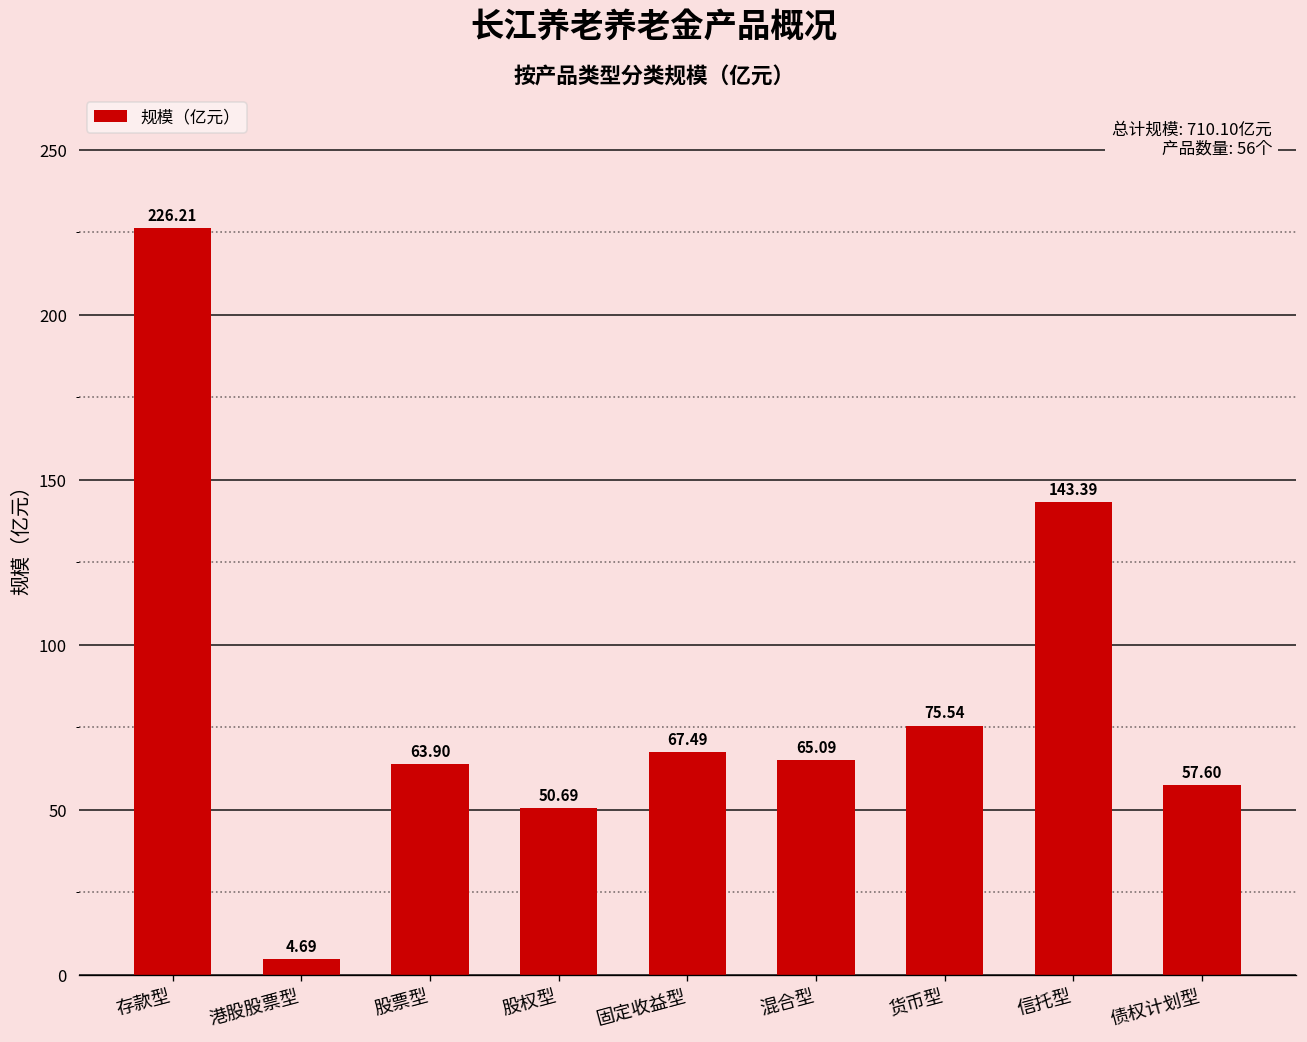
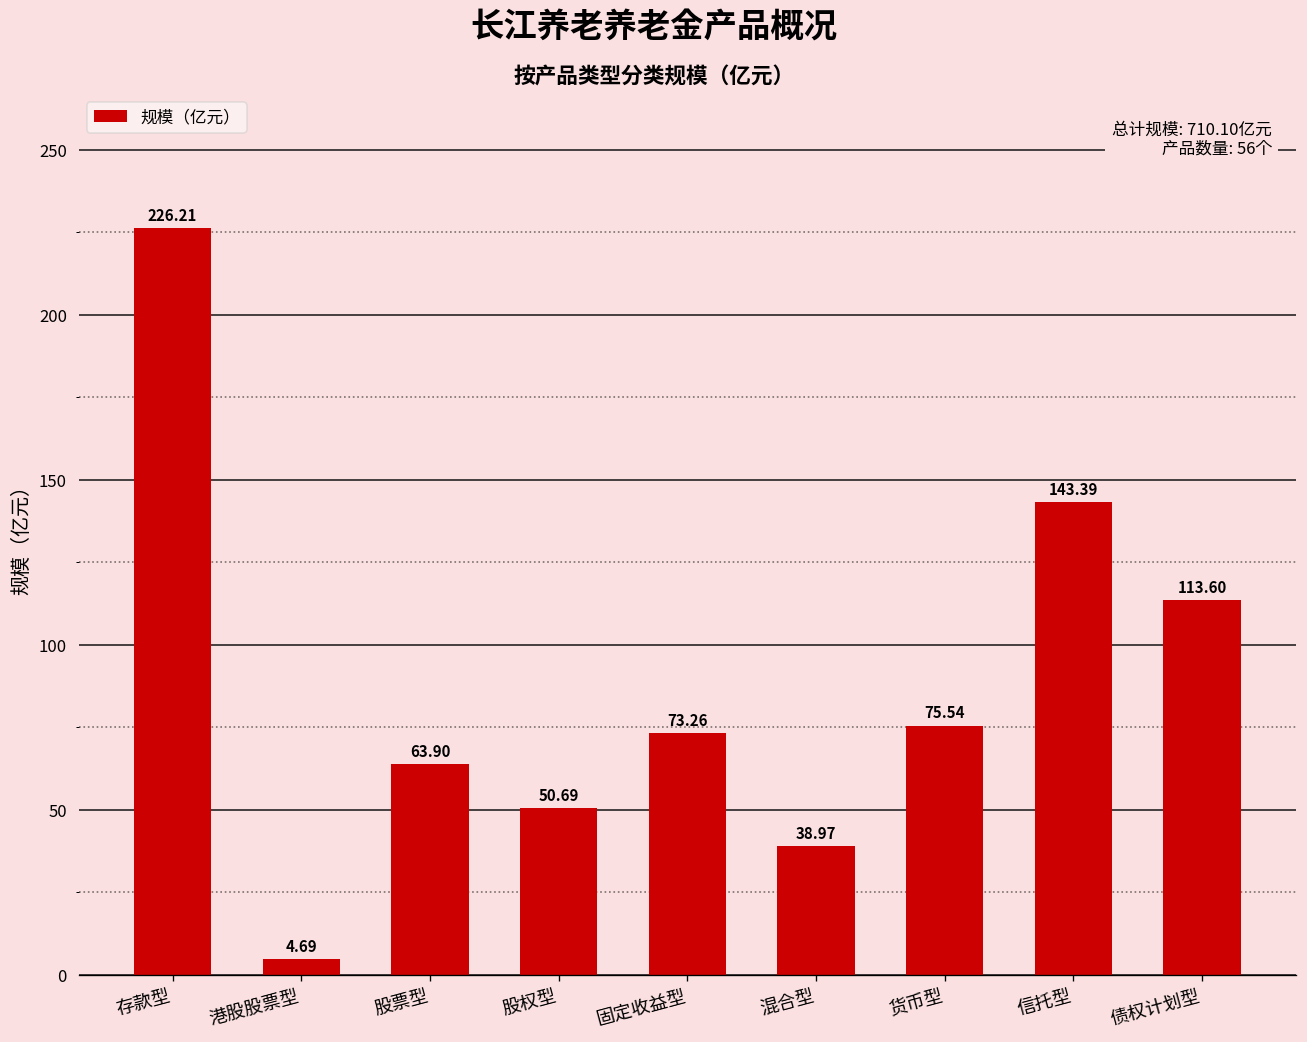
固定收益型: 67.49 -> 73.26
混合型: 65.09 -> 38.97
债权计划型: 57.60 -> 113.60
